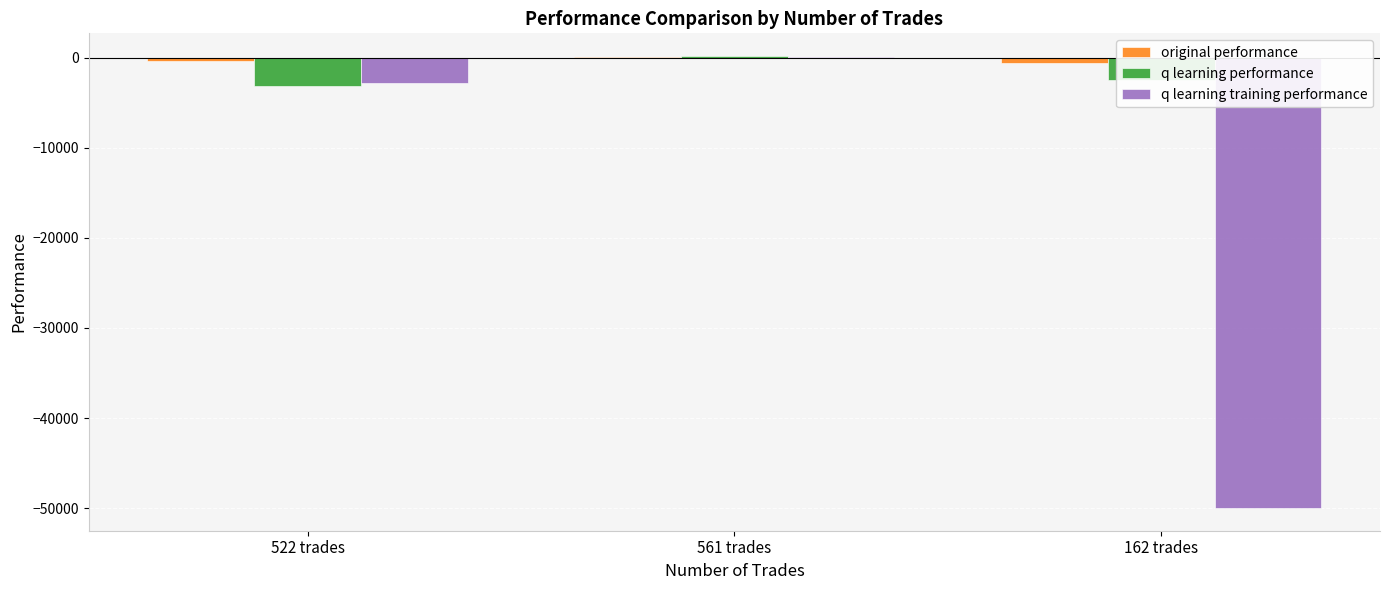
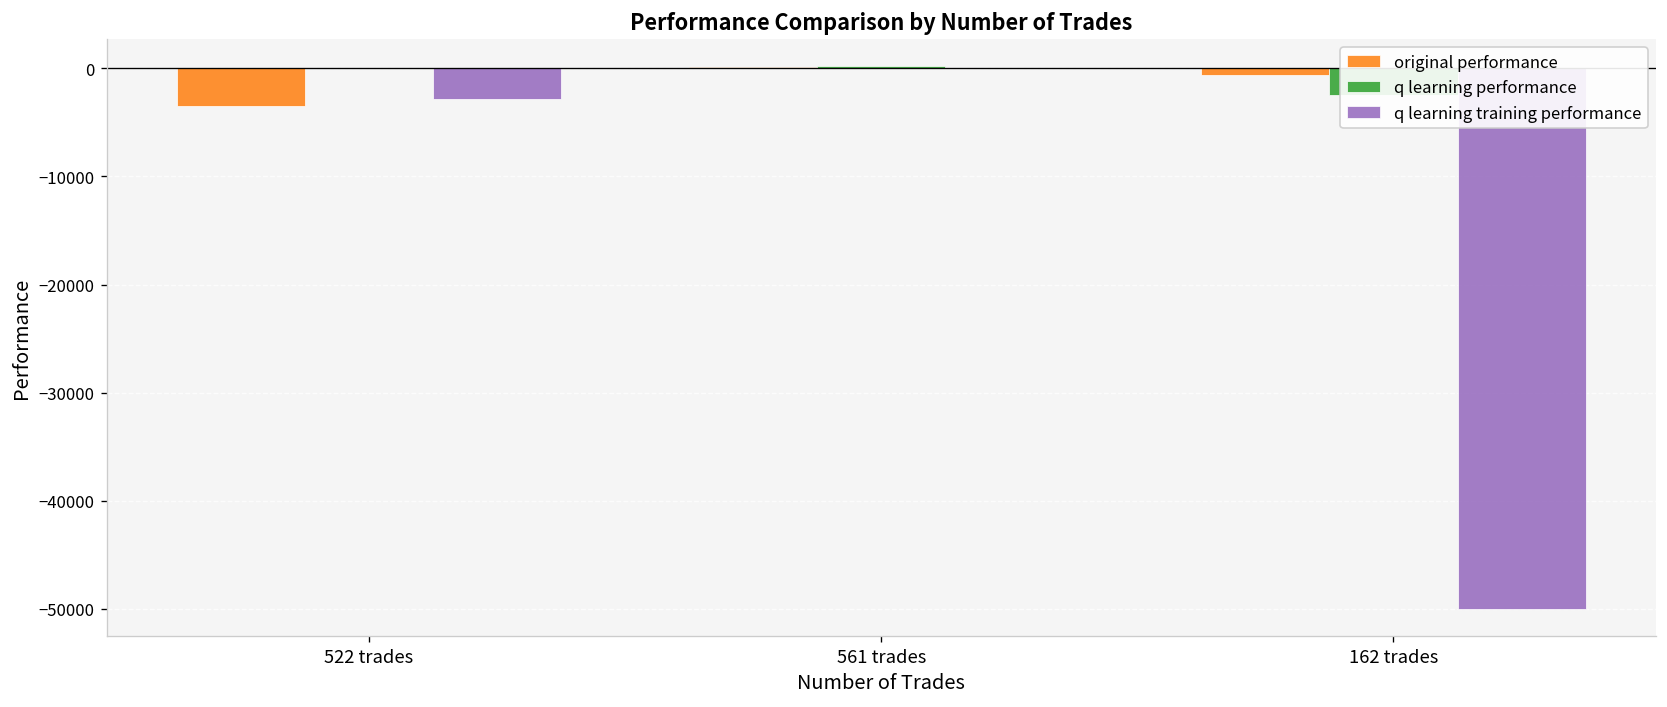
original performance, 522 trades: 0 -> -3000
q learning performance, 522 trades: -3000 -> 0
